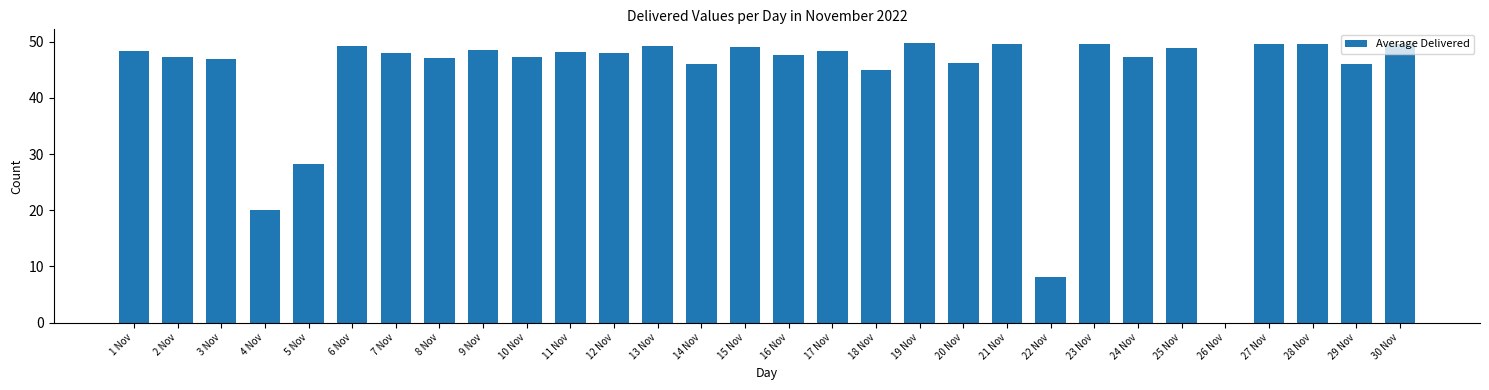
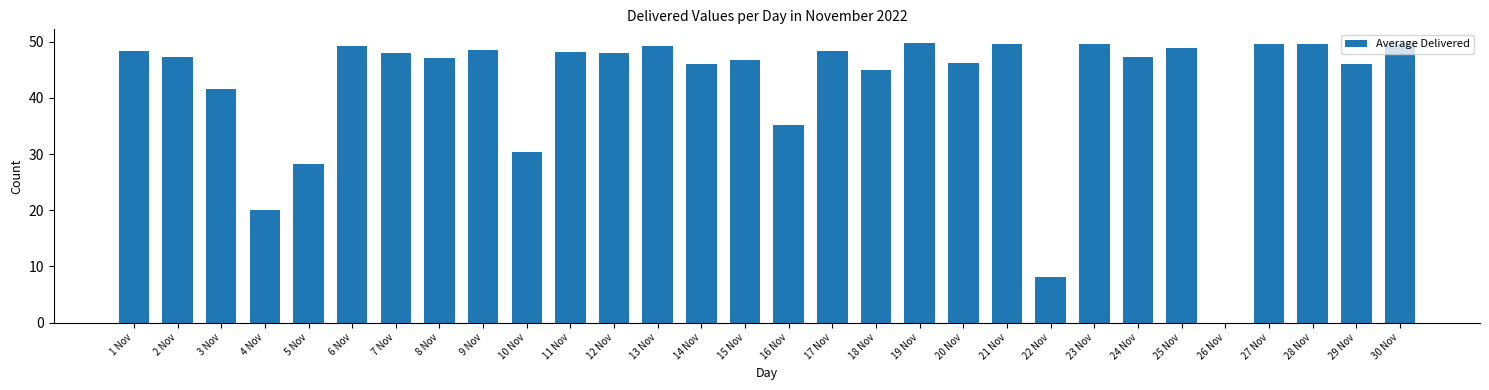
3 Nov: 47 -> 42
10 Nov: 47 -> 30
15 Nov: 49 -> 47
16 Nov: 48 -> 35
